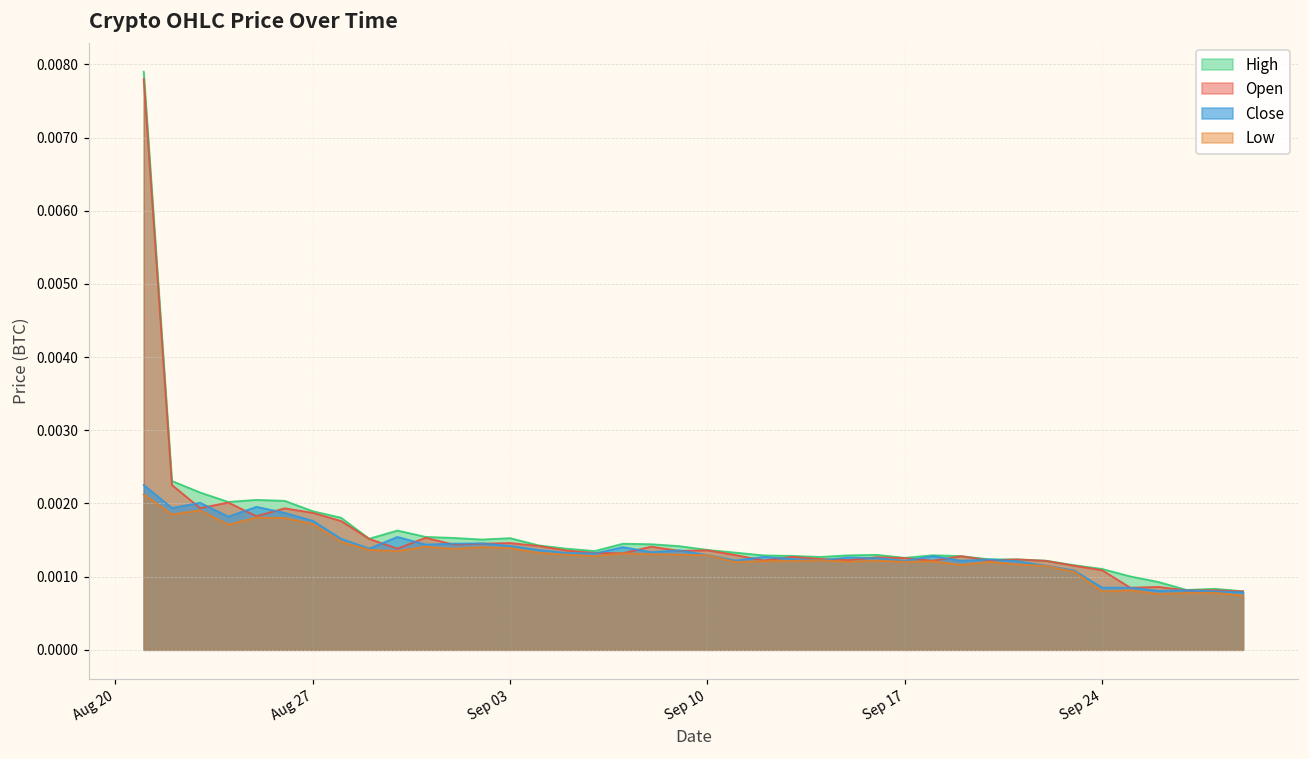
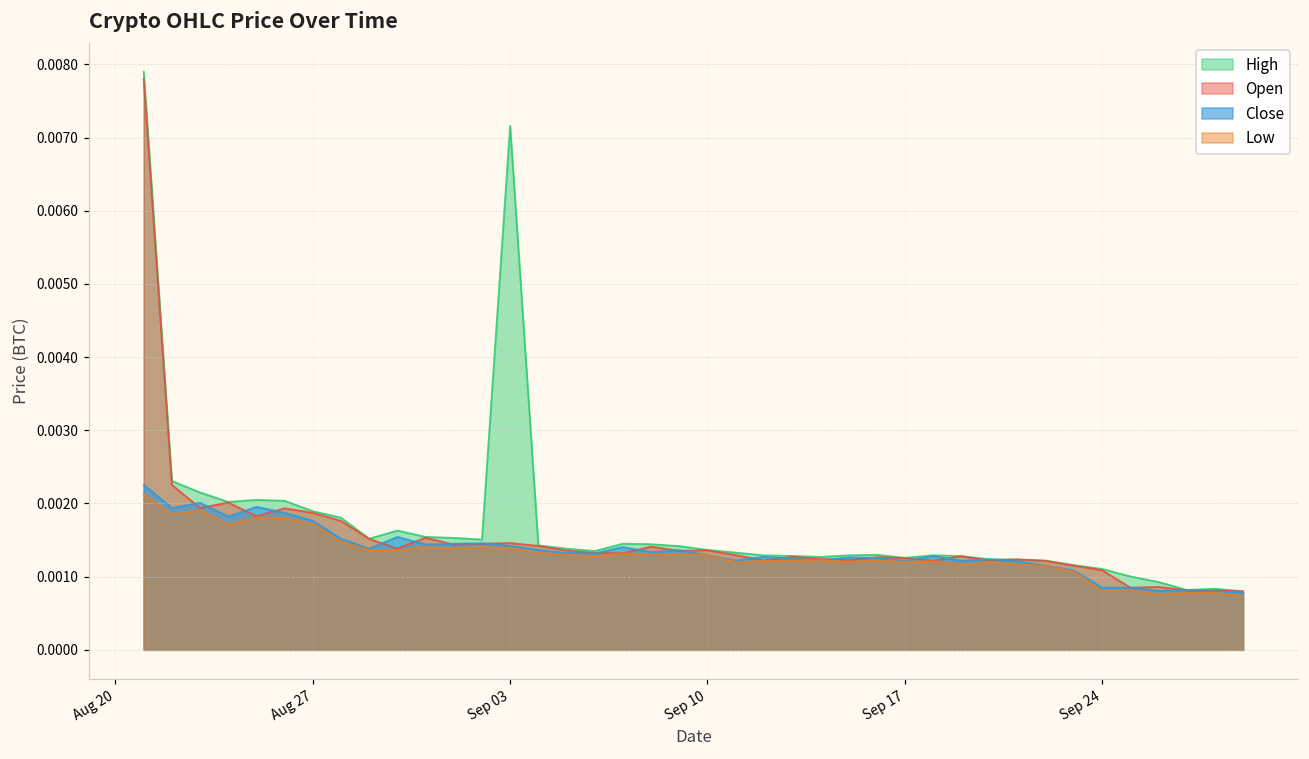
High, Sep 03: 0.0015 -> 0.0072
